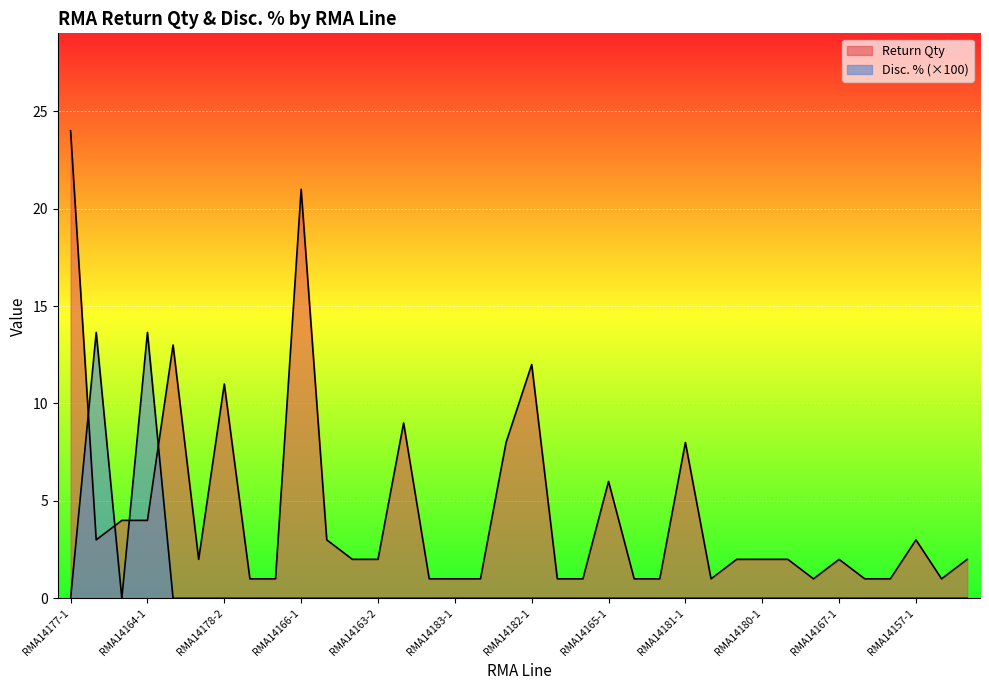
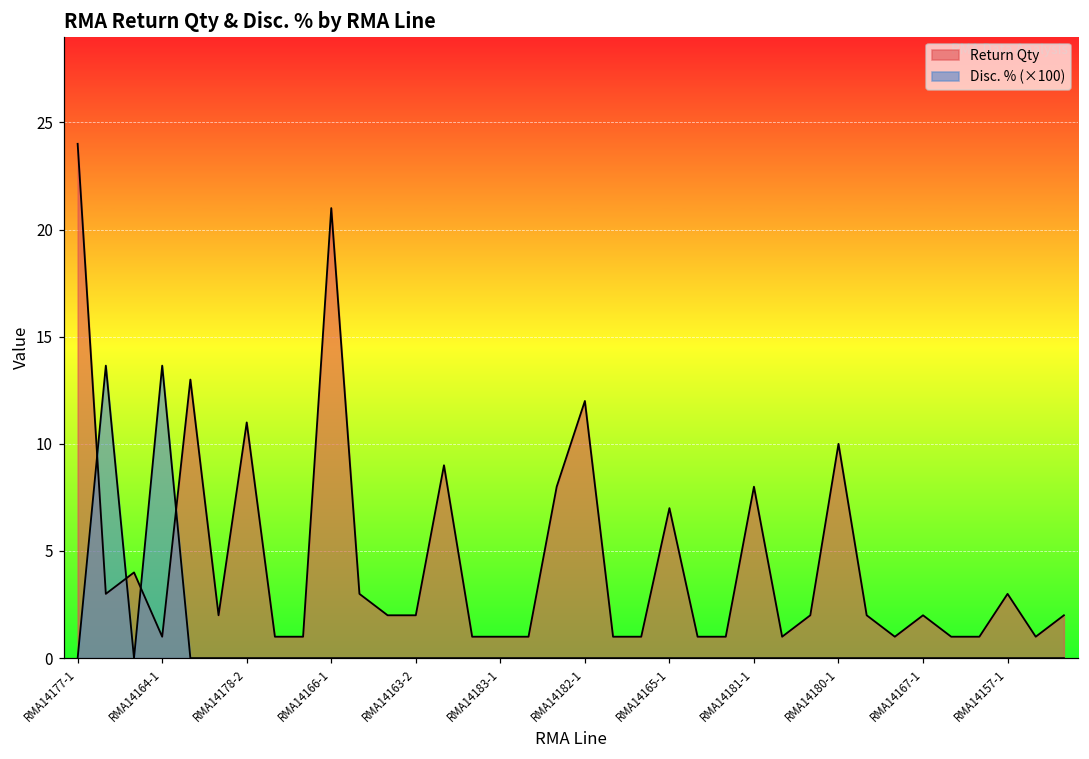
Return Qty, RMA14164-1: 4 -> 1
Return Qty, RMA14165-1: 6 -> 7
Return Qty, RMA14180-1: 2 -> 10
